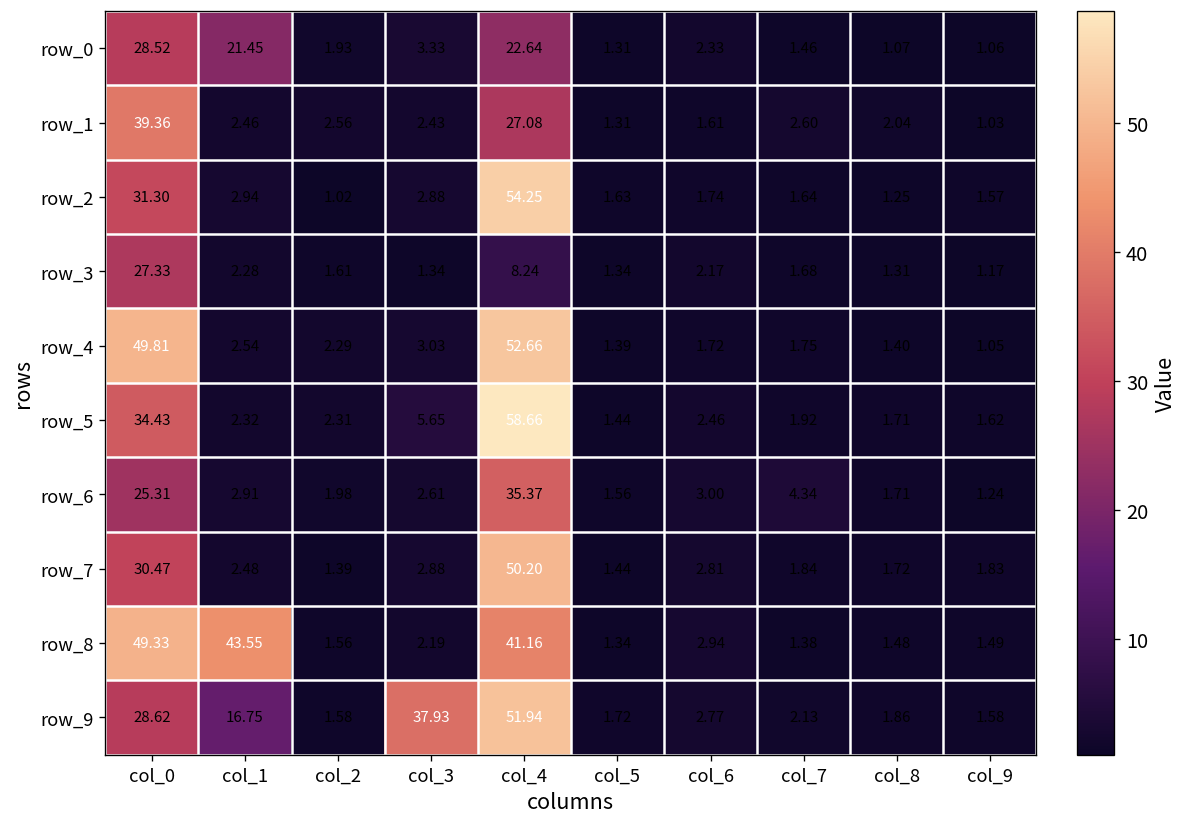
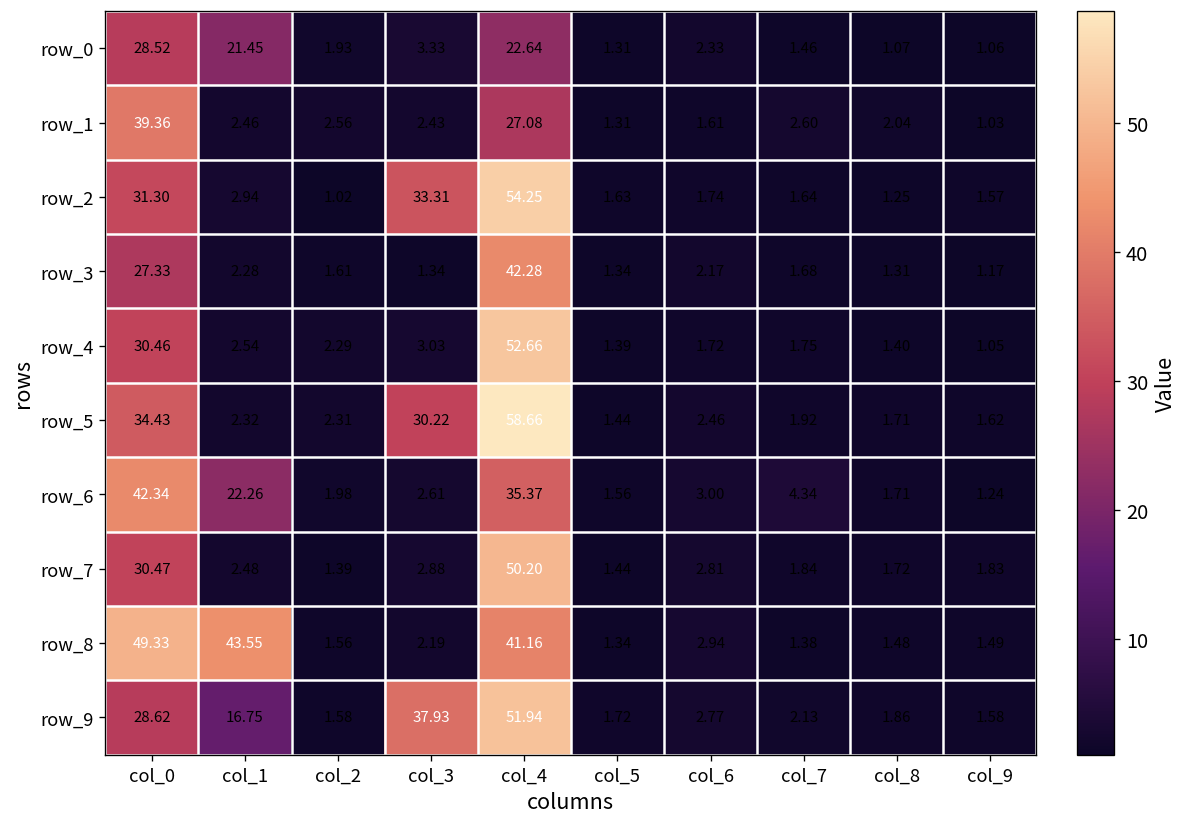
row_2, col_3: 2.88 -> 33.31
row_3, col_4: 8.24 -> 42.28
row_4, col_0: 49.81 -> 30.46
row_5, col_3: 5.65 -> 30.22
row_6, col_0: 25.31 -> 42.34
row_6, col_1: 2.91 -> 22.26
